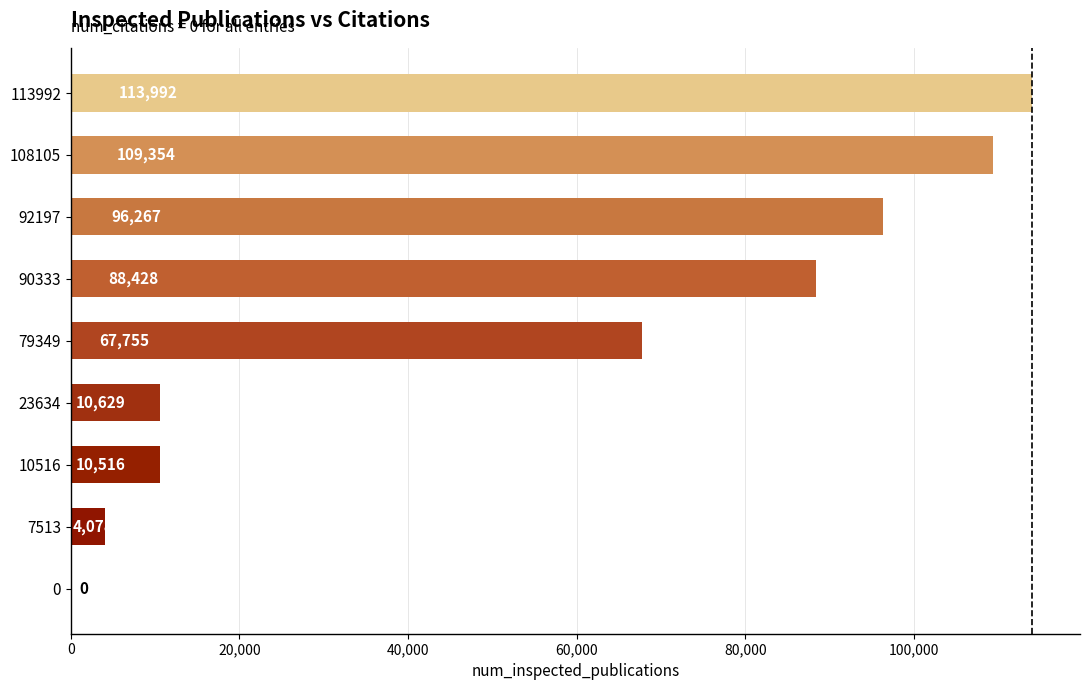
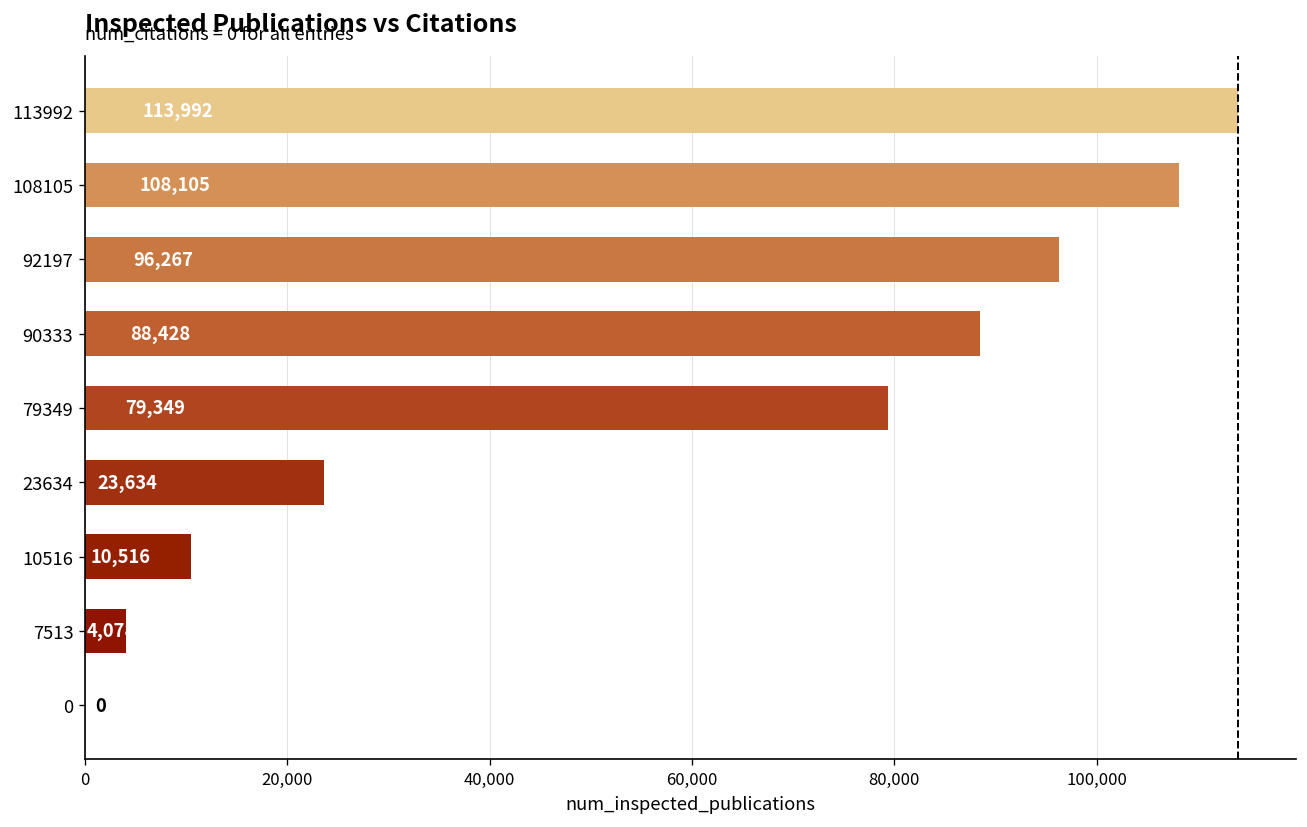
108105: 109,354 -> 108,105
79349: 67,755 -> 79,349
23634: 10,629 -> 23,634
